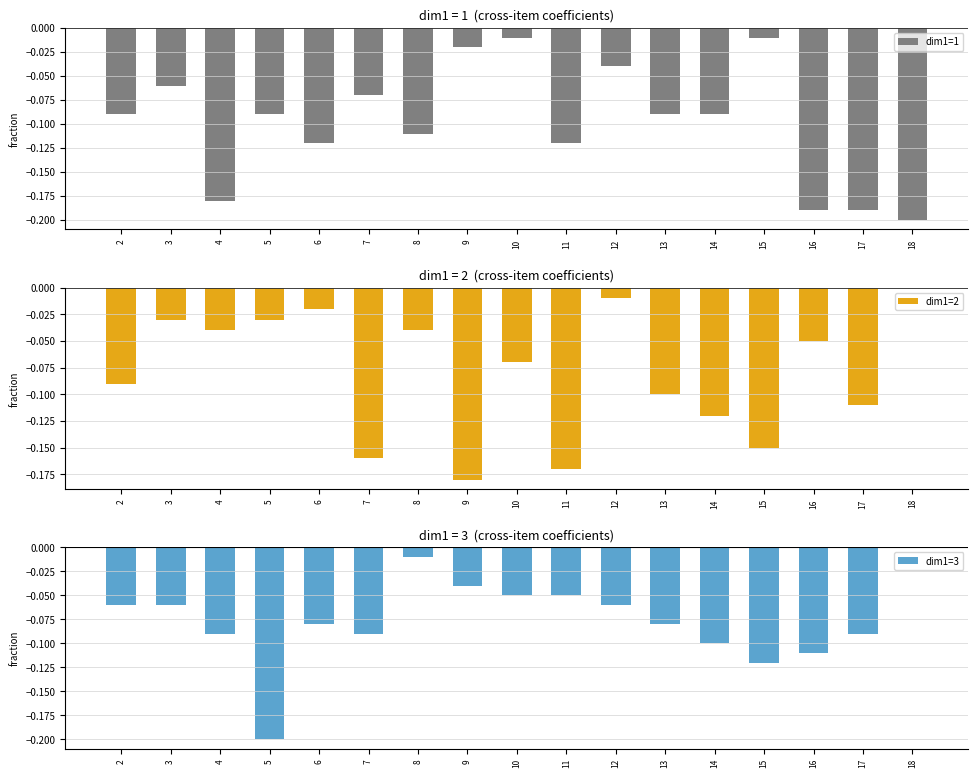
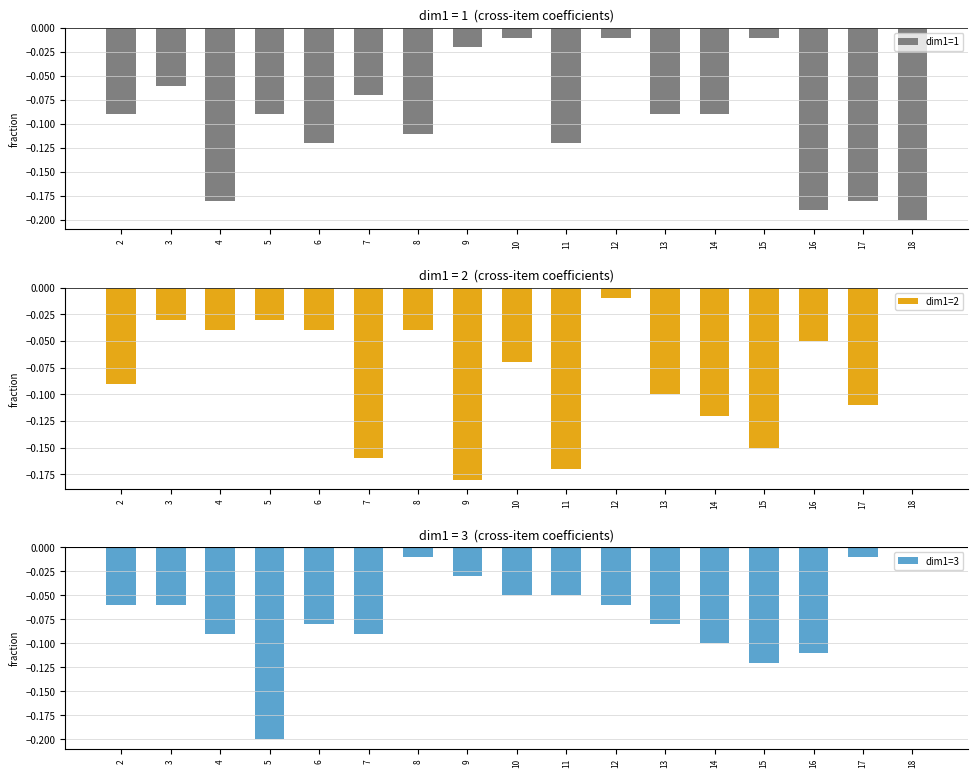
dim1 = 1 (cross-item coefficients), 12: -0.04 -> -0.01
dim1 = 1 (cross-item coefficients), 17: -0.19 -> -0.18
dim1 = 2 (cross-item coefficients), 6: -0.02 -> -0.04
dim1 = 3 (cross-item coefficients), 9: -0.04 -> -0.03
dim1 = 3 (cross-item coefficients), 17: -0.09 -> -0.01
